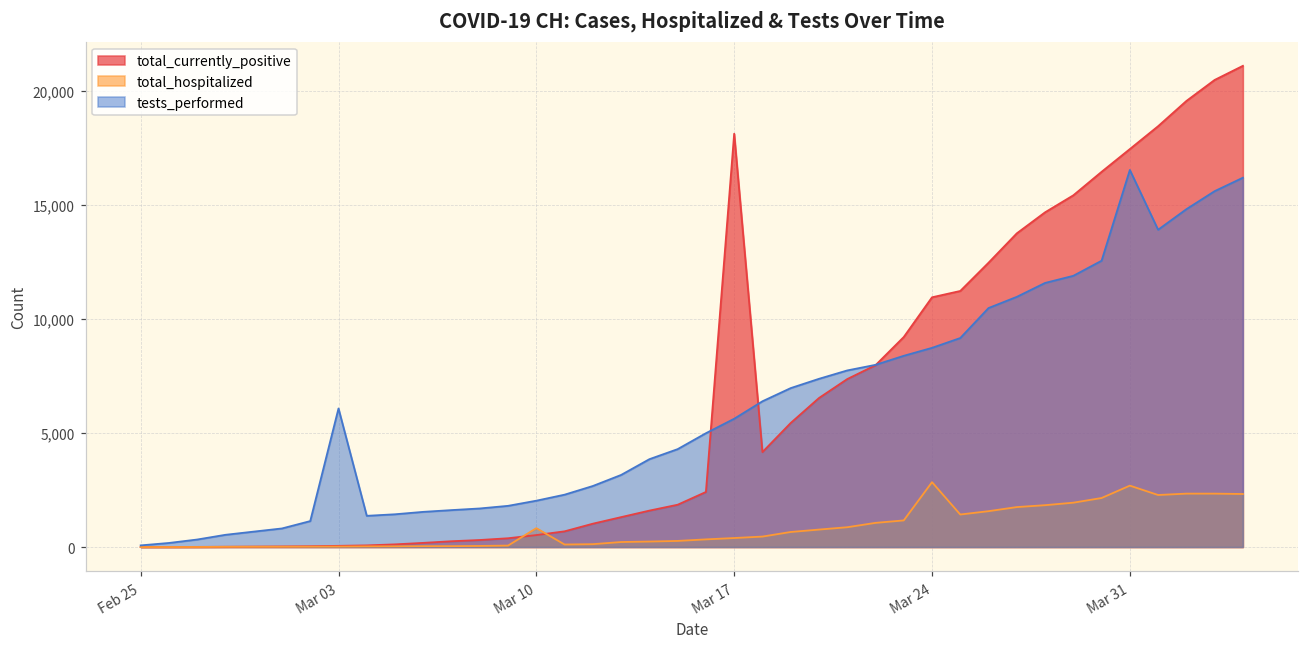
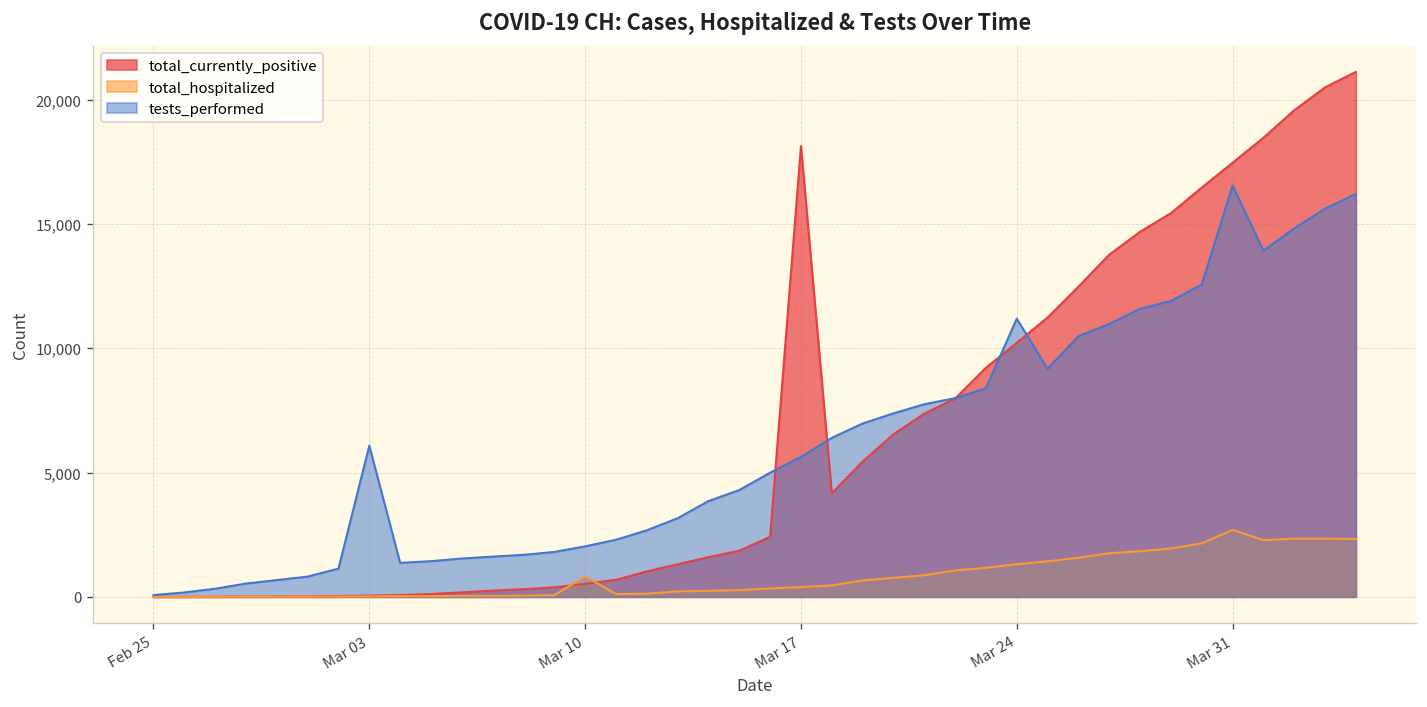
total_currently_positive, Mar 24: 11,000 -> 10,200
total_hospitalized, Mar 24: 2,800 -> 1,300
tests_performed, Mar 24: 8,700 -> 11,200
